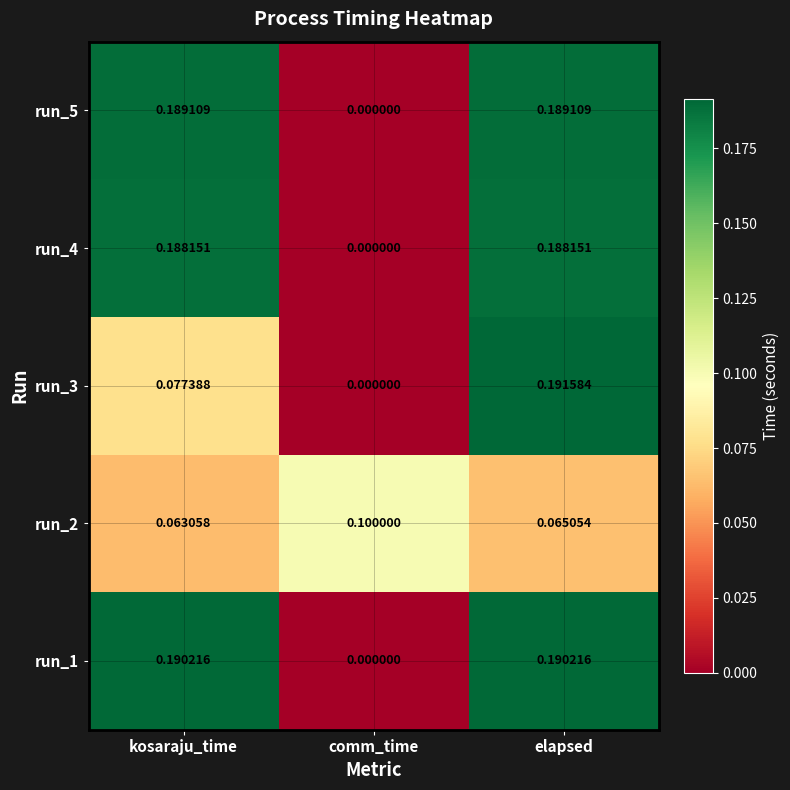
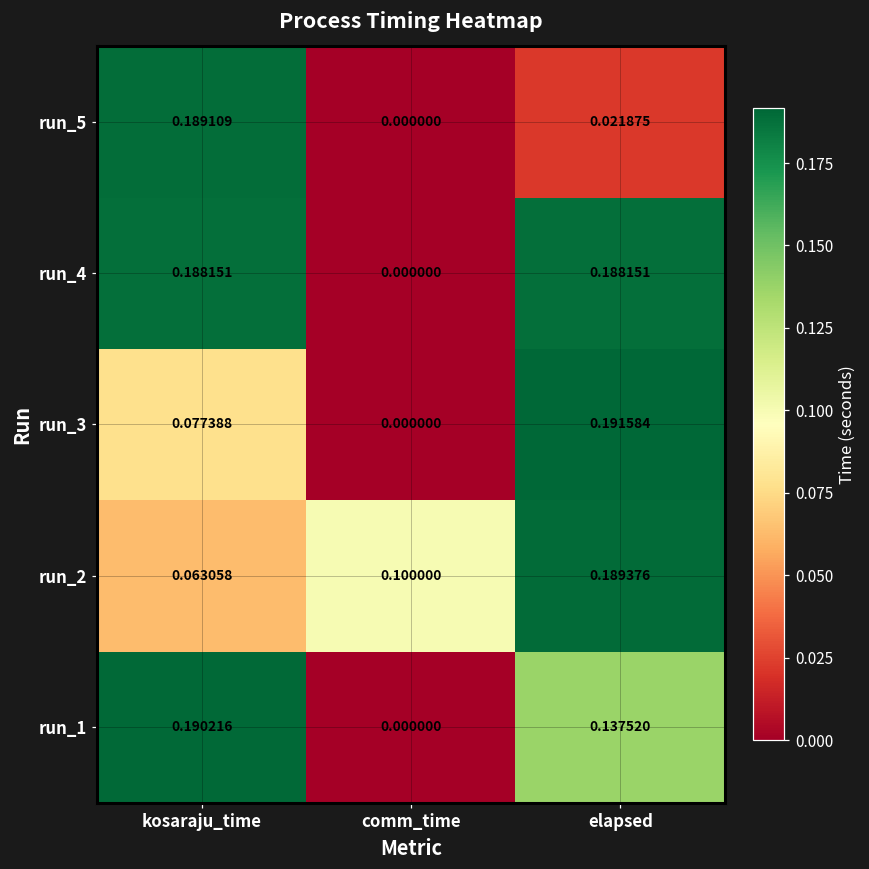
run_5, elapsed: 0.189109 -> 0.021875
run_2, elapsed: 0.065054 -> 0.189376
run_1, elapsed: 0.190216 -> 0.137520
